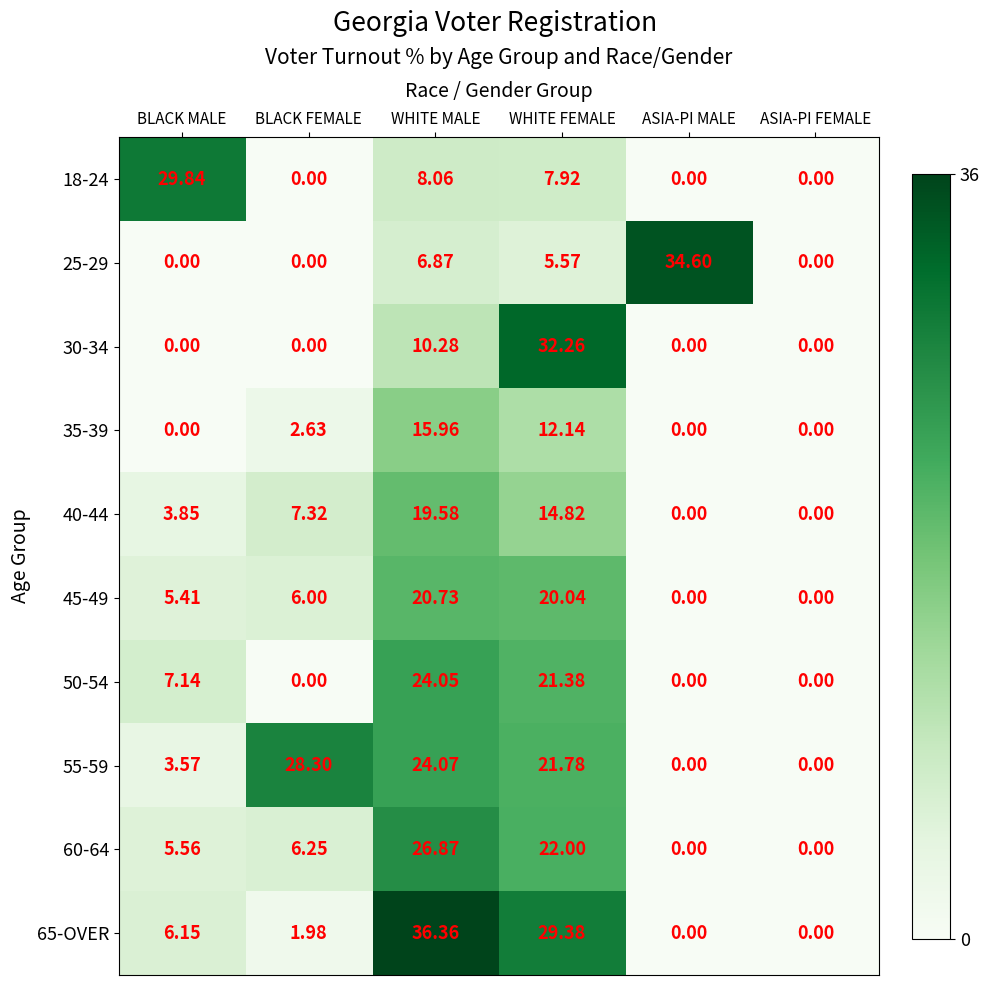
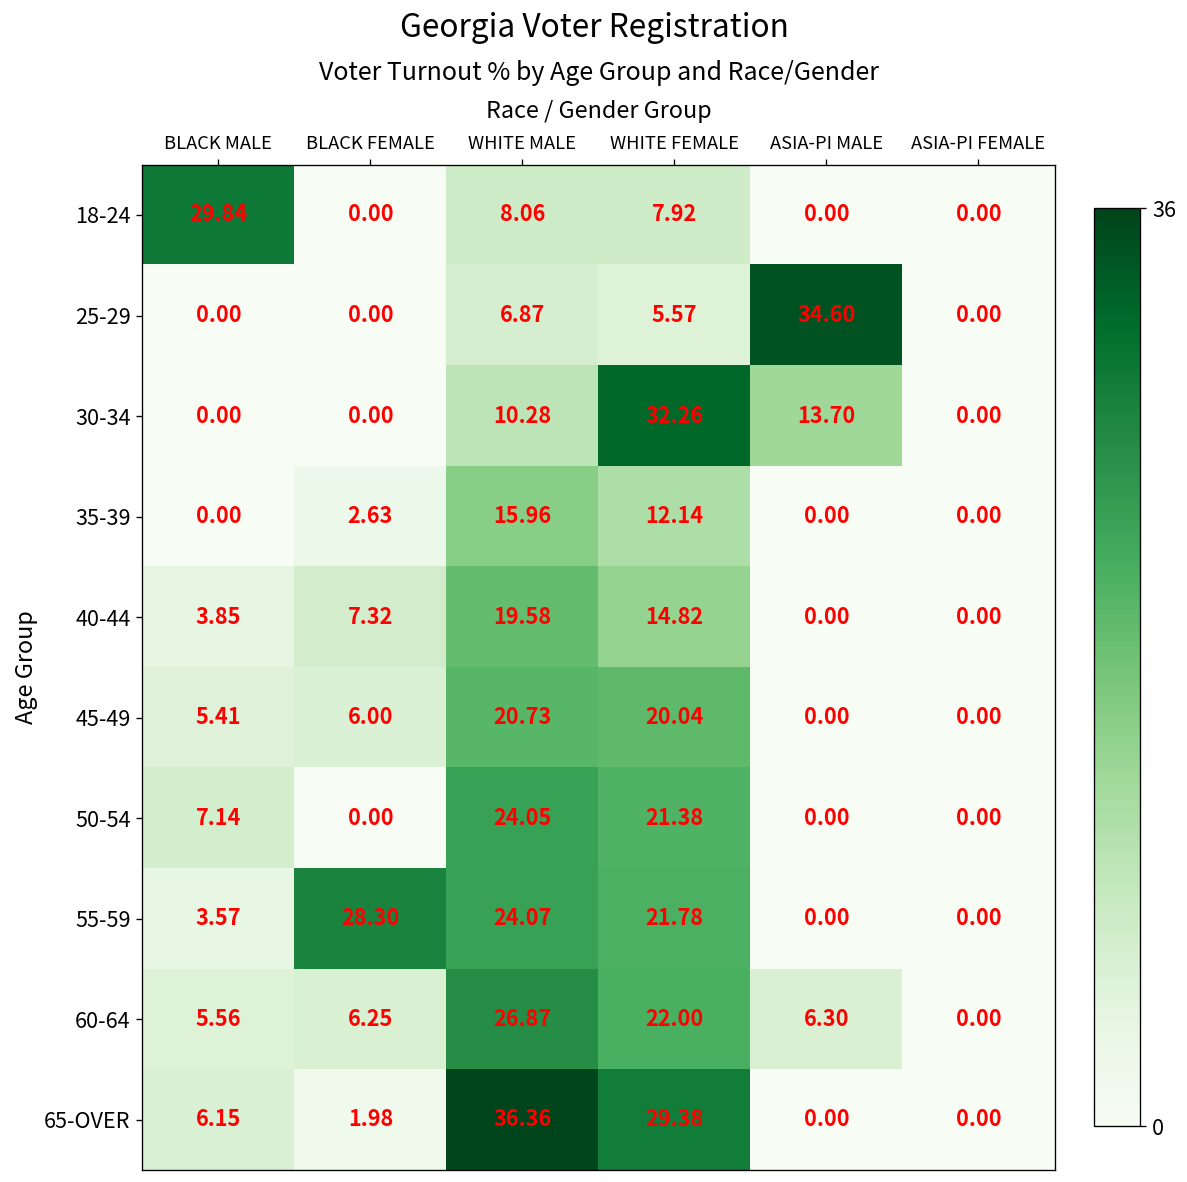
30-34, ASIA-PI MALE: 0.00 -> 13.70
60-64, ASIA-PI MALE: 0.00 -> 6.30
